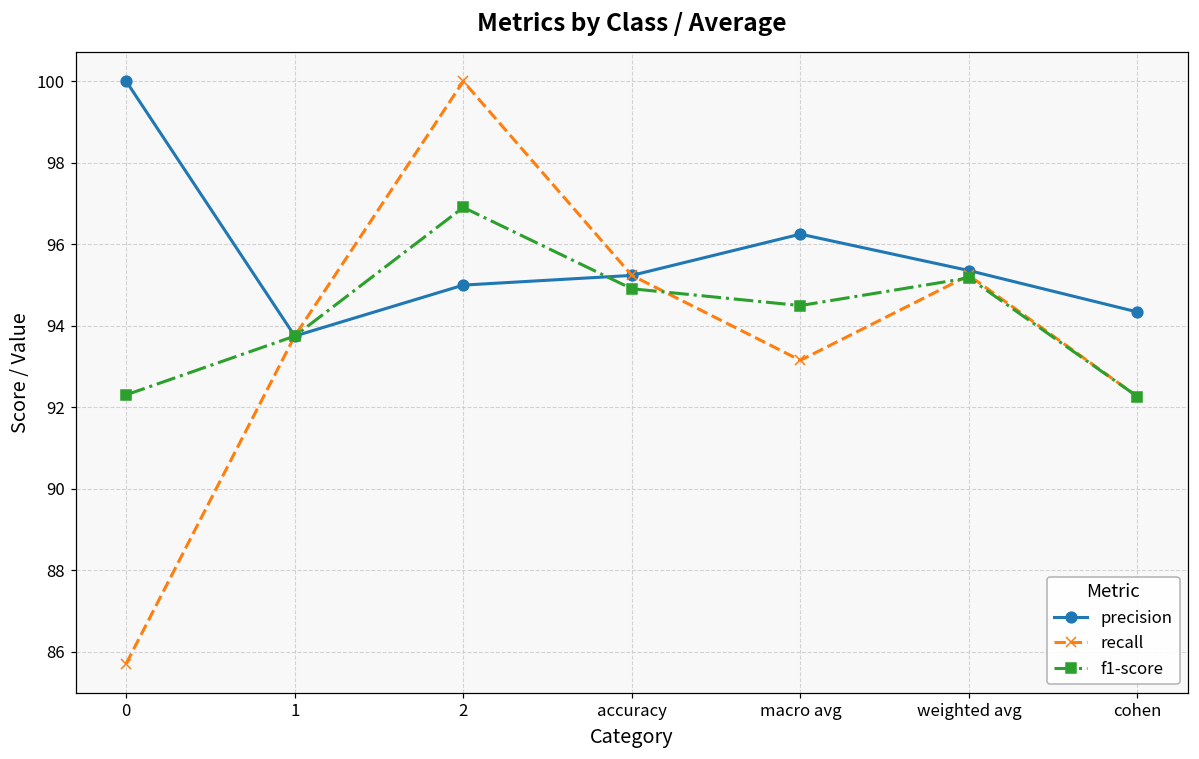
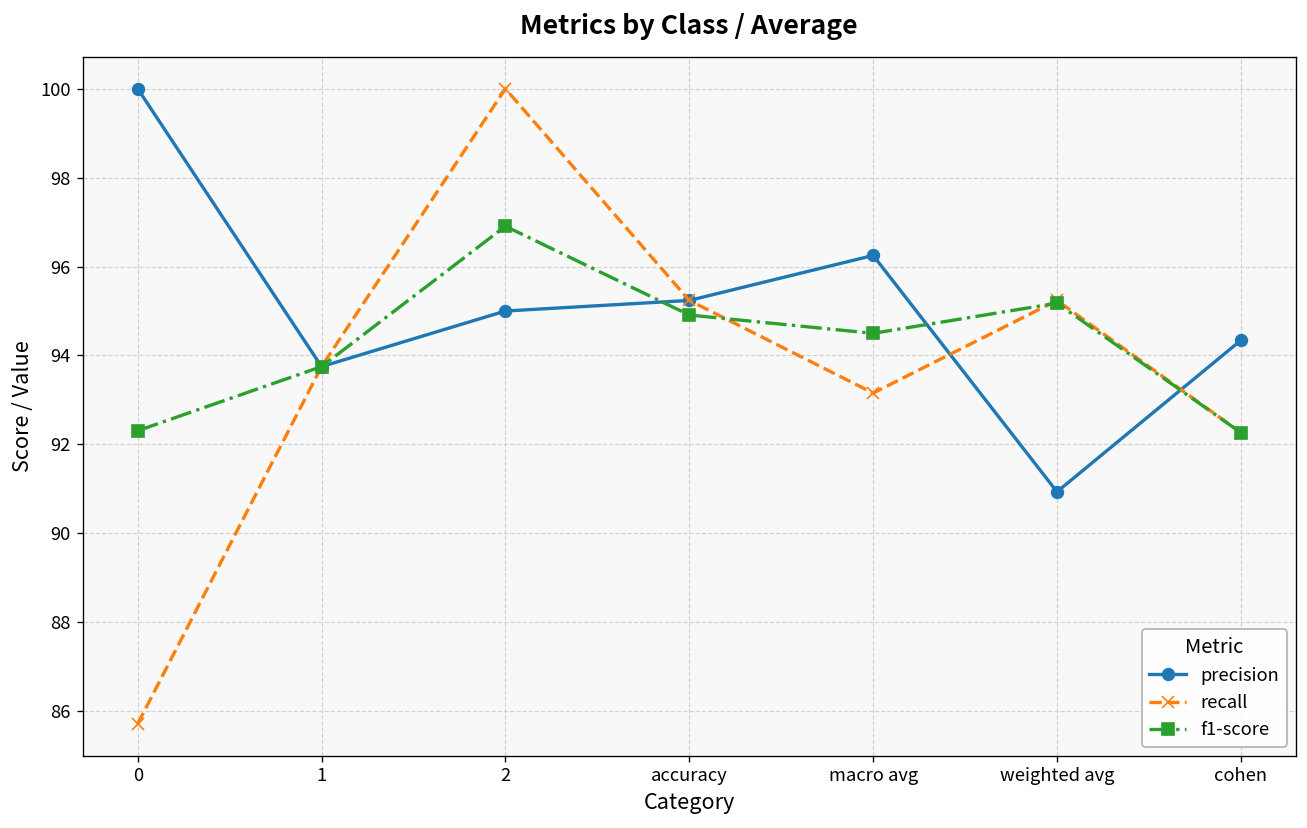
precision, weighted avg: 95.4 -> 90.9
